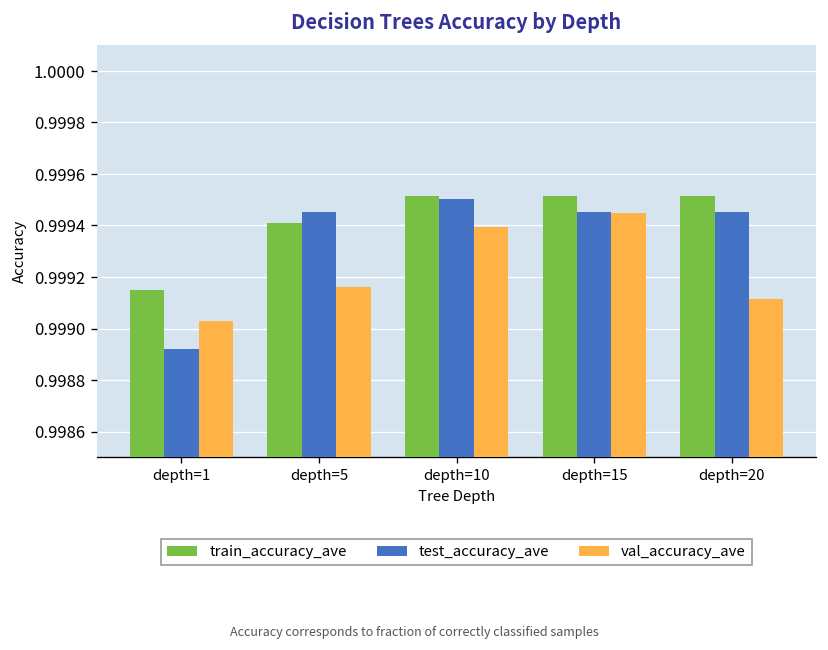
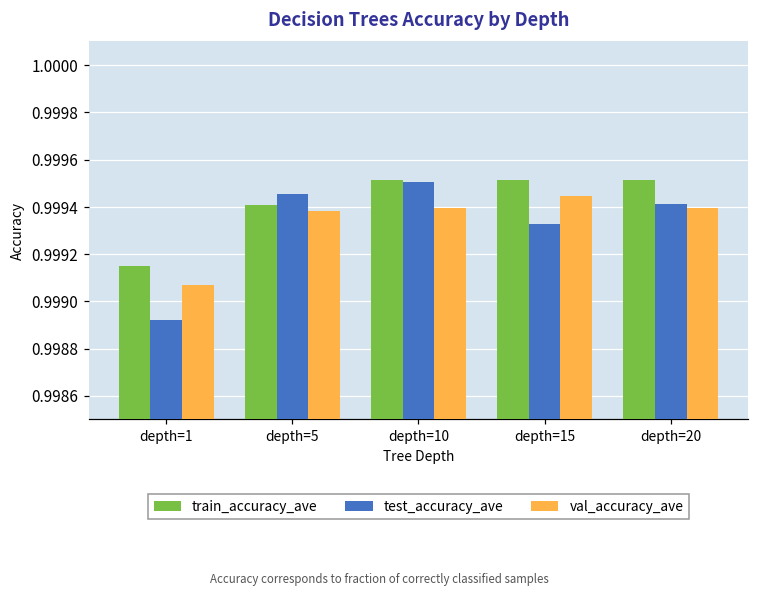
val_accuracy_ave, depth=1: 0.99903 -> 0.99907
val_accuracy_ave, depth=5: 0.99916 -> 0.99938
test_accuracy_ave, depth=15: 0.99945 -> 0.99933
test_accuracy_ave, depth=20: 0.99945 -> 0.99941
val_accuracy_ave, depth=20: 0.99912 -> 0.99940
